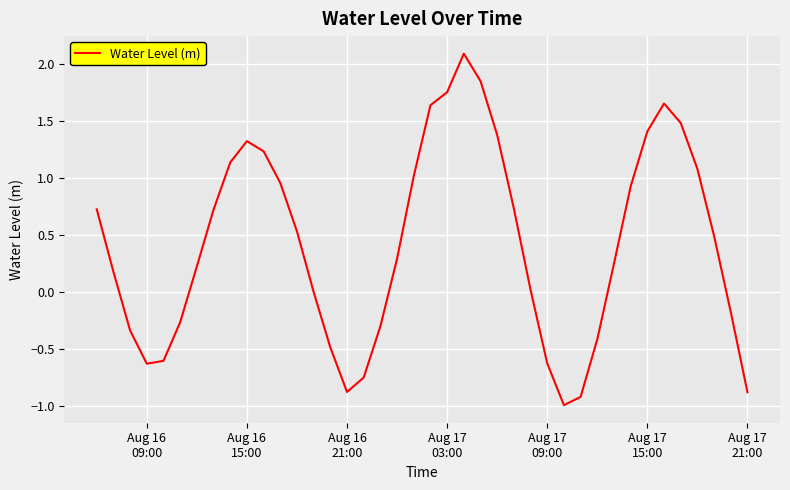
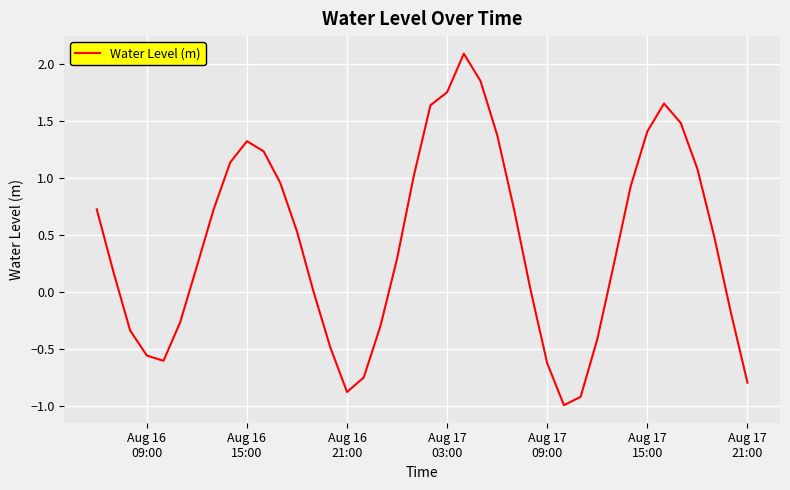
Aug 16 09:00: -0.63 -> -0.56
Aug 17 21:00: -0.88 -> -0.79
